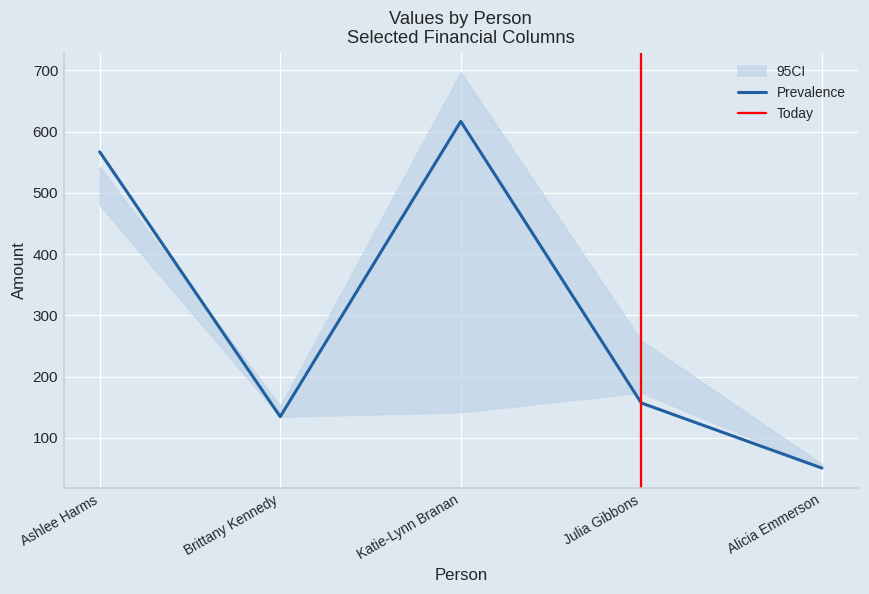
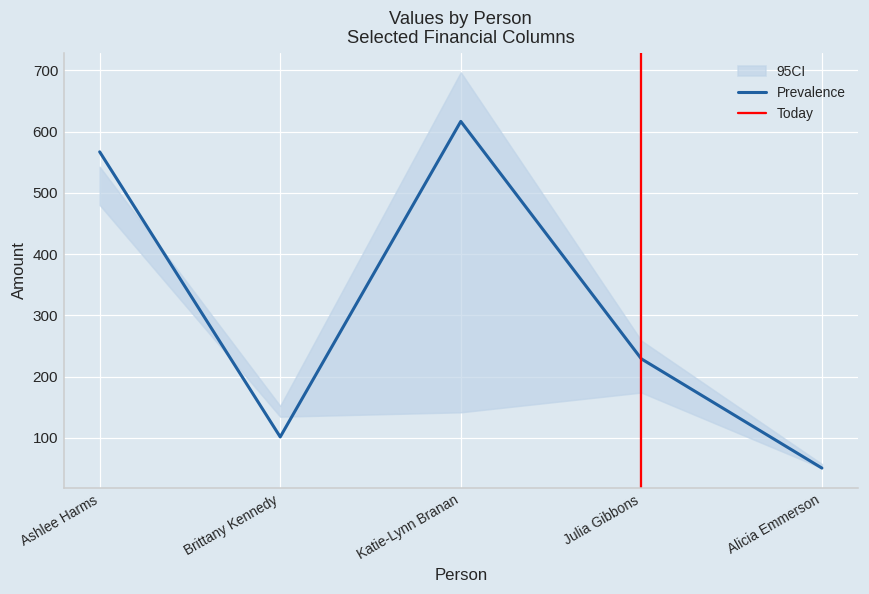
Prevalence, Brittany Kennedy: 130 -> 100
Prevalence, Julia Gibbons: 160 -> 230
